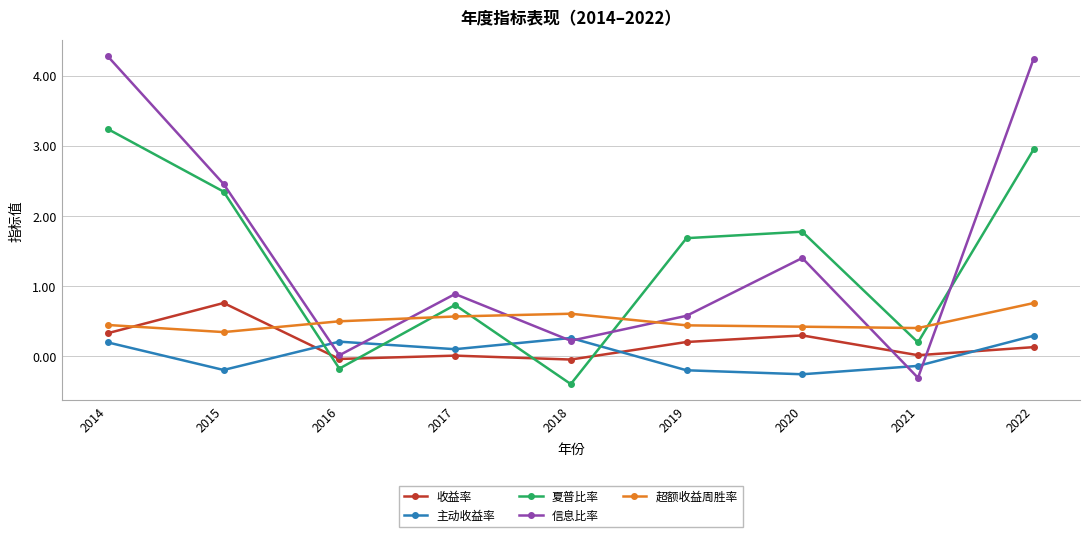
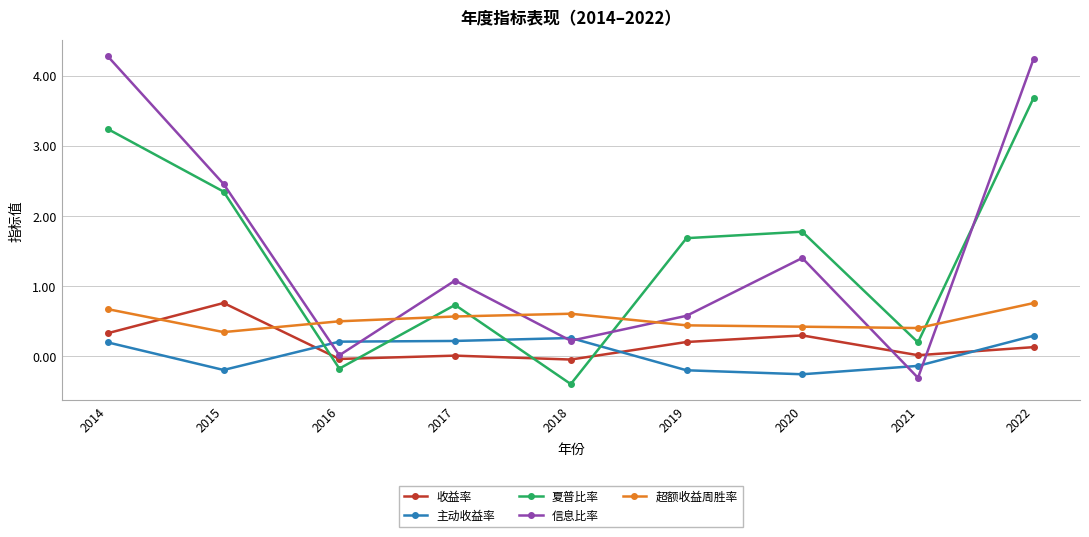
超额收益周胜率, 2014: 0.4 -> 0.7
主动收益率, 2017: 0.1 -> 0.2
信息比率, 2017: 0.9 -> 1.1
夏普比率, 2022: 3.0 -> 3.7
